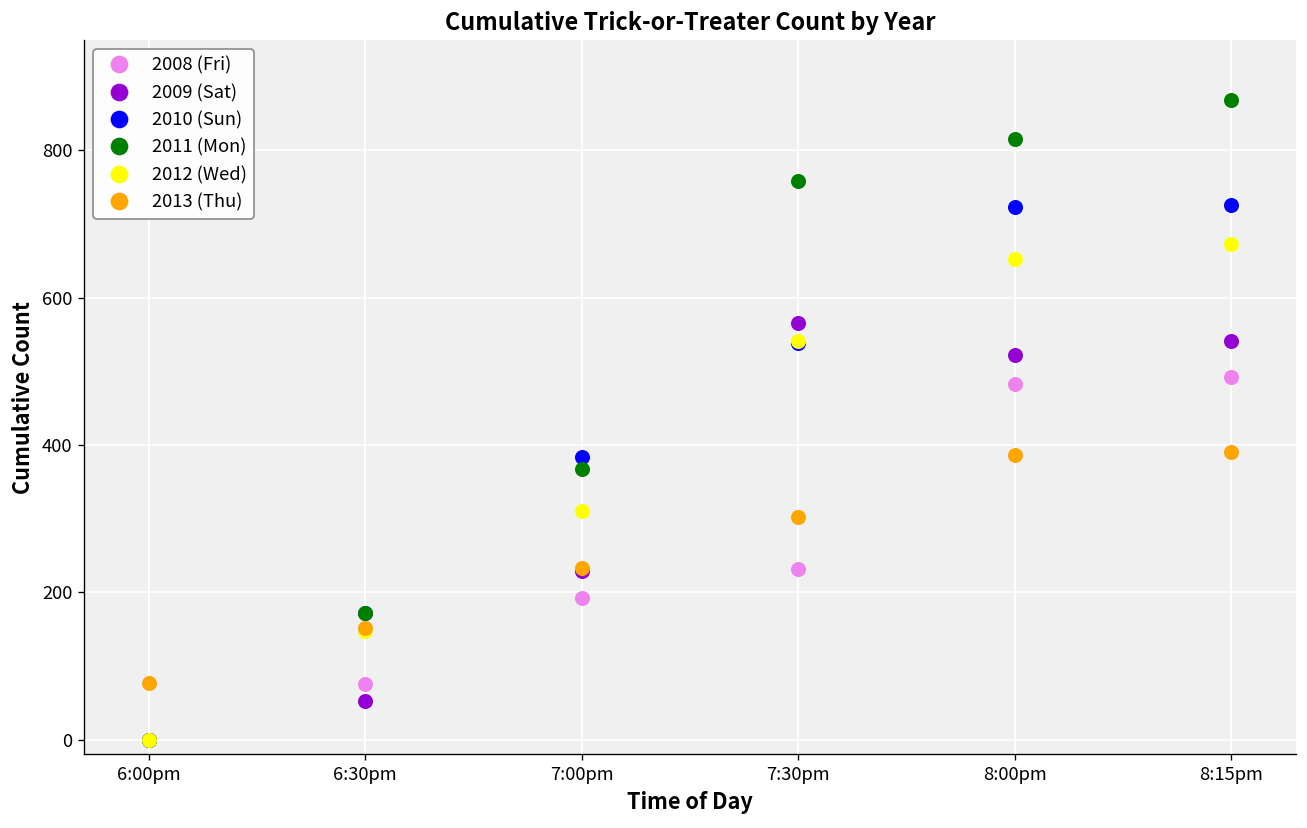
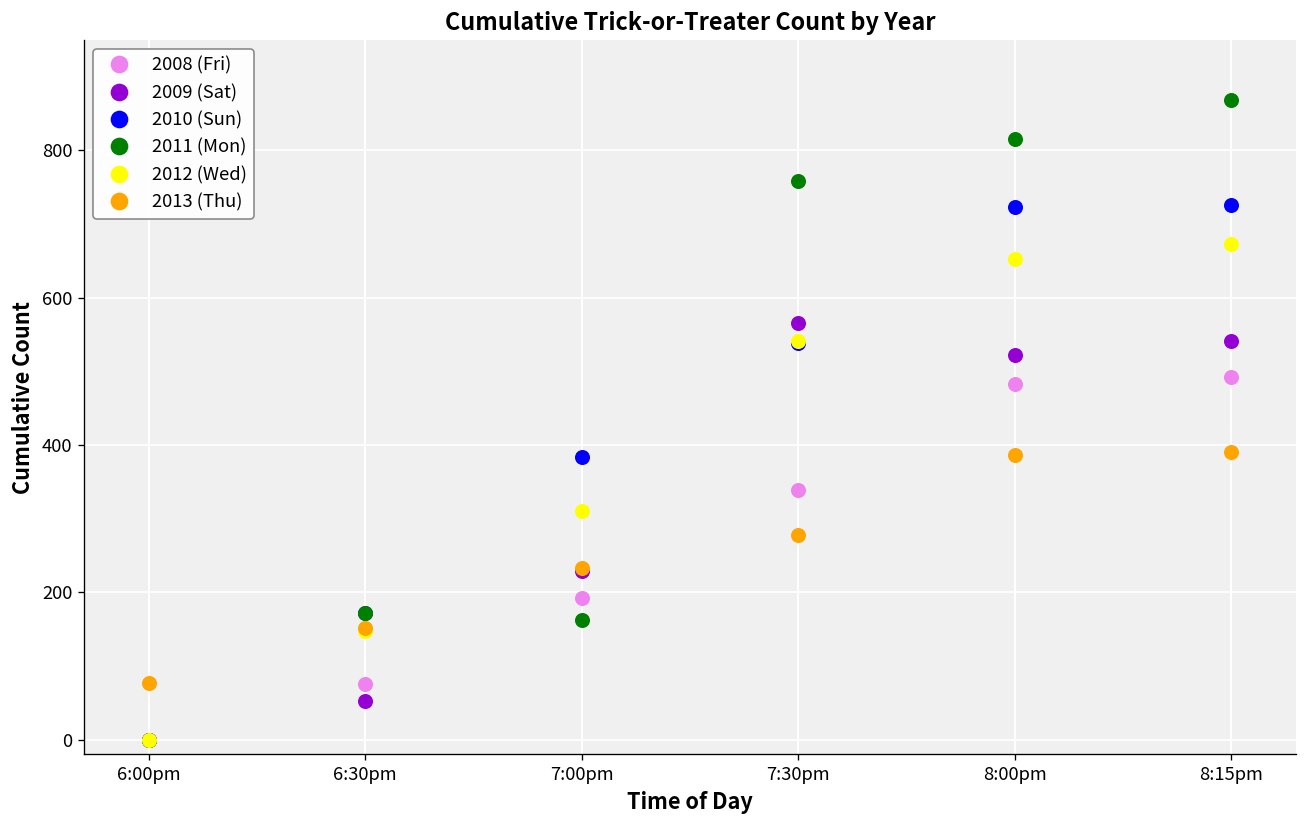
2011 (Mon), 7:00pm: 370 -> 160
2008 (Fri), 7:30pm: 230 -> 340
2013 (Thu), 7:30pm: 300 -> 280
